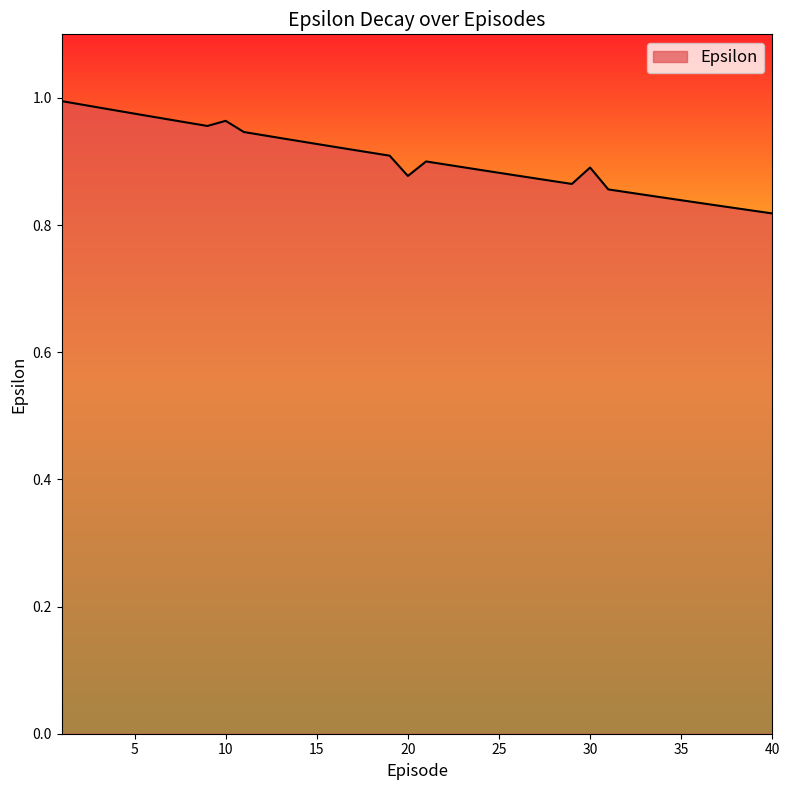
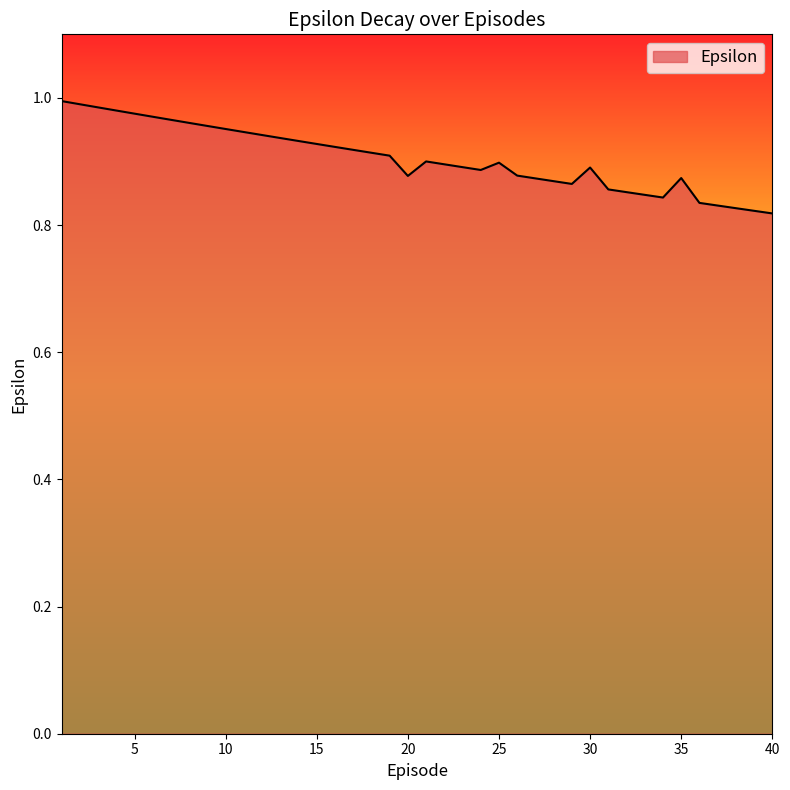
10: 0.96 -> 0.95
25: 0.88 -> 0.90
35: 0.84 -> 0.87
